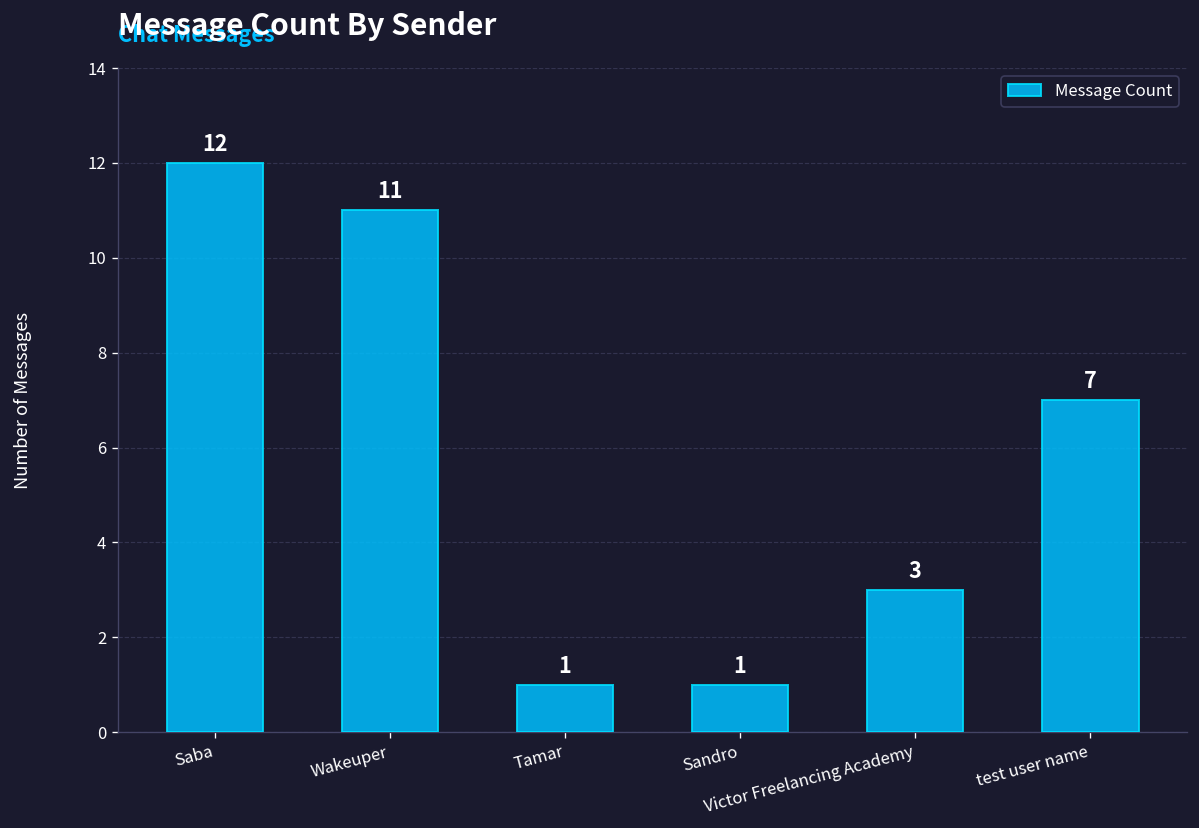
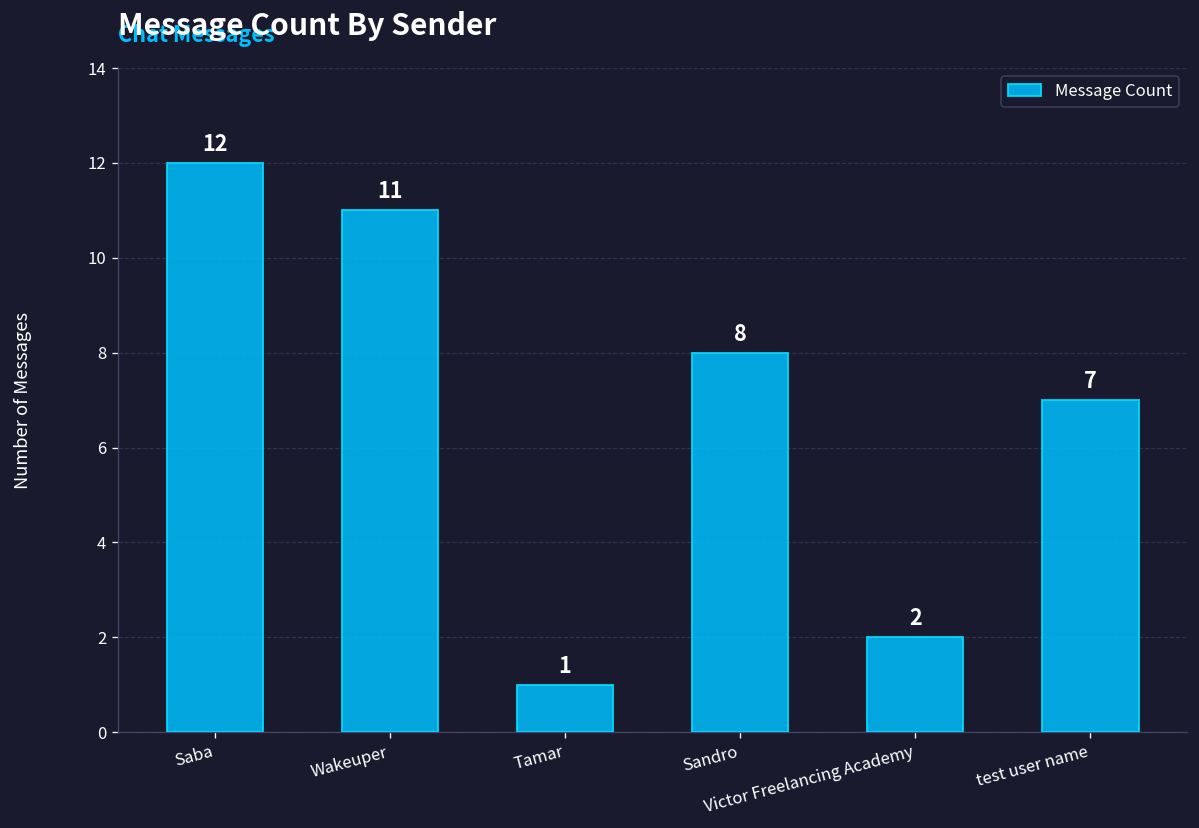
Sandro: 1 -> 8
Victor Freelancing Academy: 3 -> 2
